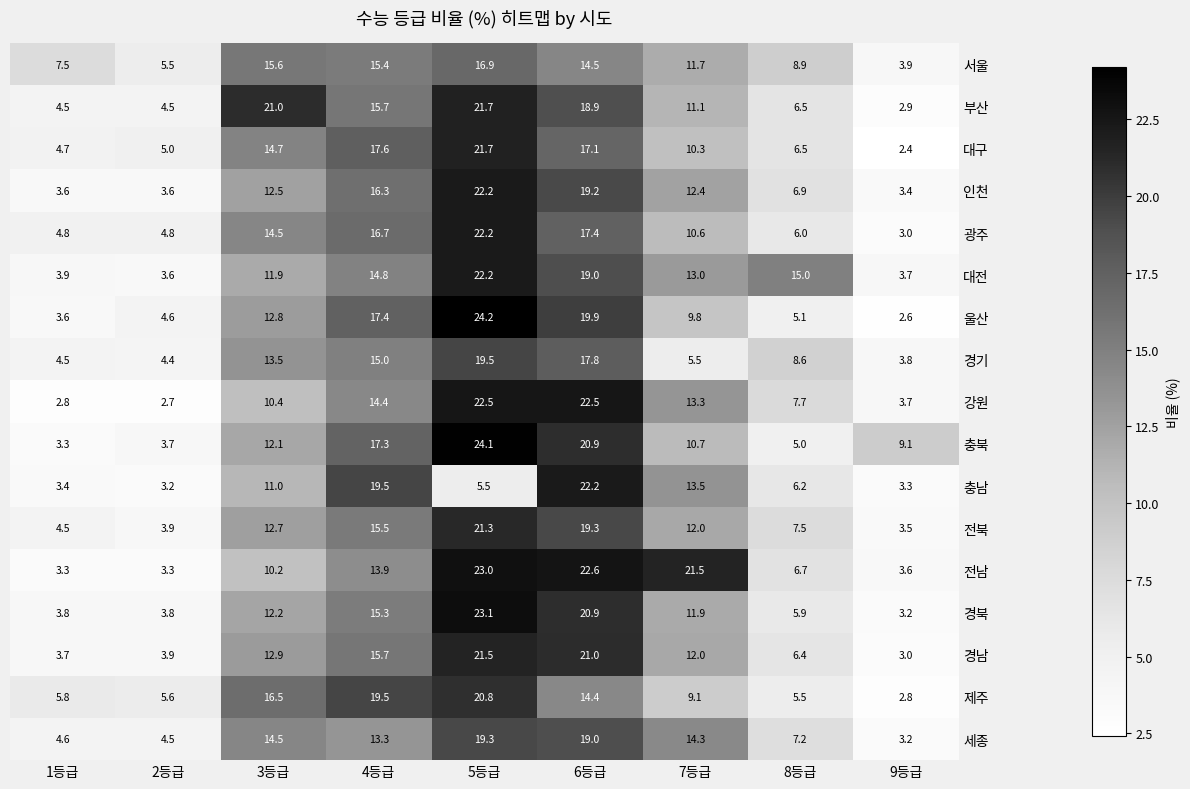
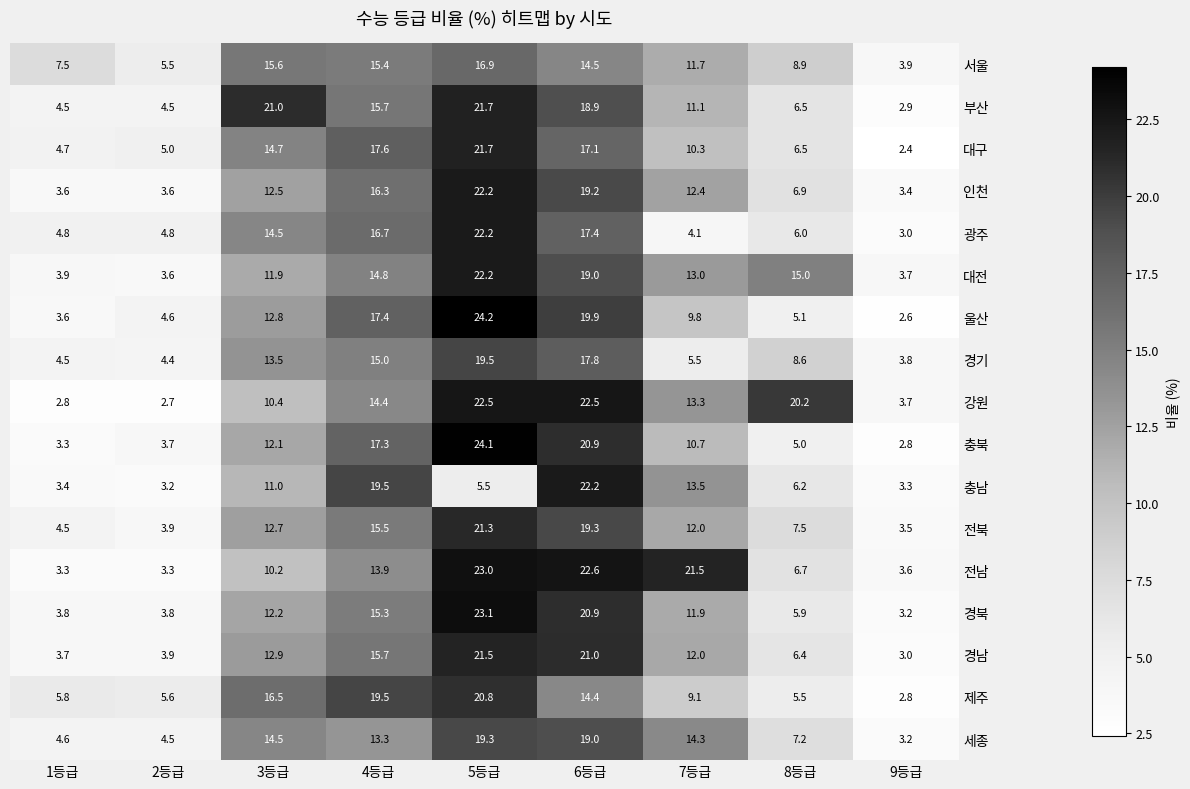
광주, 7등급: 10.6 -> 4.1
강원, 8등급: 7.7 -> 20.2
충북, 9등급: 9.1 -> 2.8
